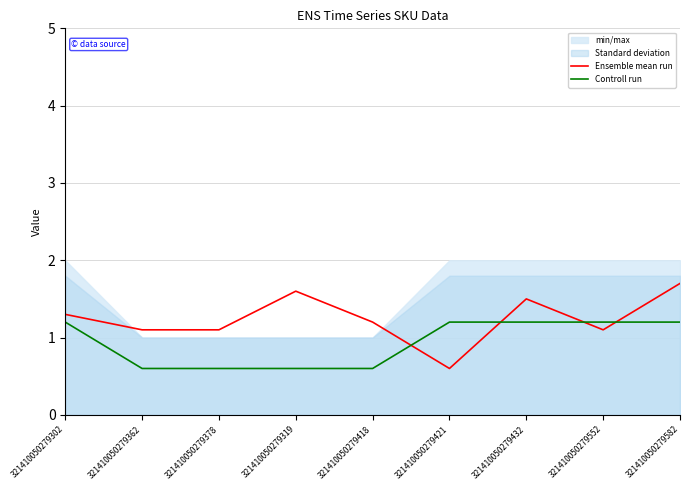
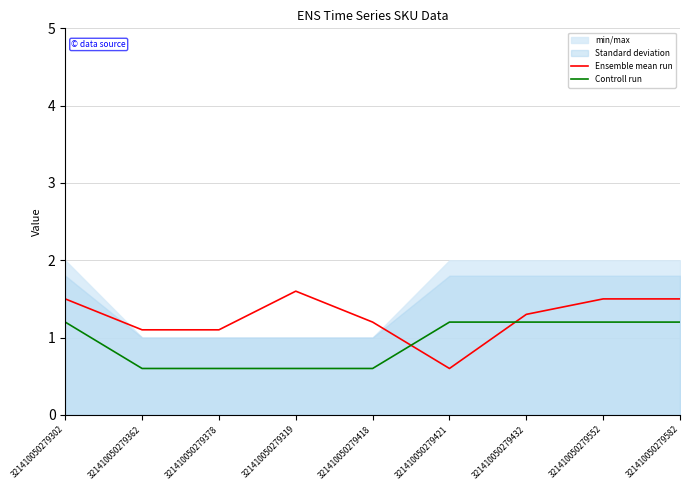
Ensemble mean run, 321410050279302: 1.3 -> 1.5
Ensemble mean run, 321410050279432: 1.5 -> 1.3
Ensemble mean run, 321410050279552: 1.1 -> 1.5
Ensemble mean run, 321410050279582: 1.7 -> 1.5
